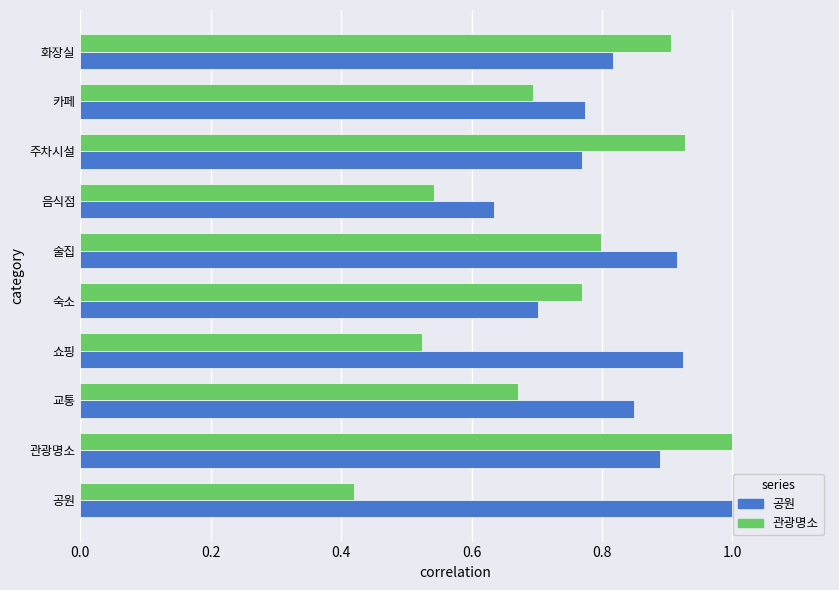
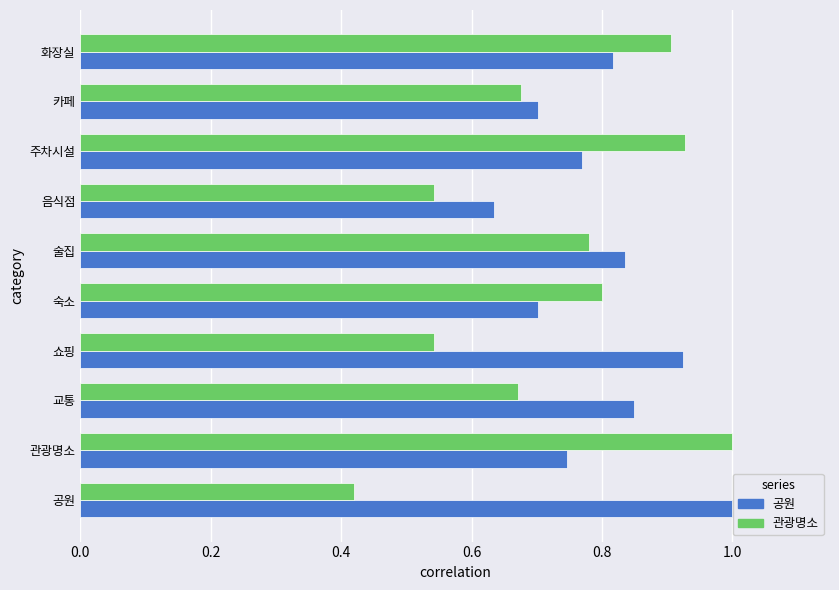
관광명소, 카페: 0.69 -> 0.68
공원, 카페: 0.77 -> 0.70
관광명소, 술집: 0.80 -> 0.78
공원, 술집: 0.92 -> 0.84
관광명소, 숙소: 0.77 -> 0.80
관광명소, 쇼핑: 0.52 -> 0.54
공원, 관광명소: 0.89 -> 0.75
